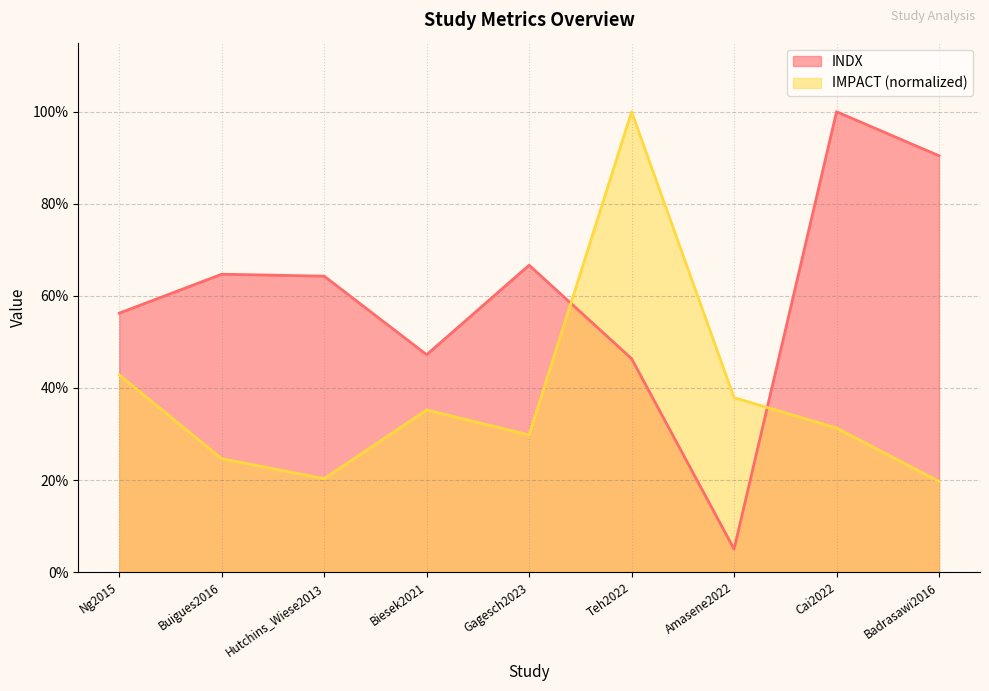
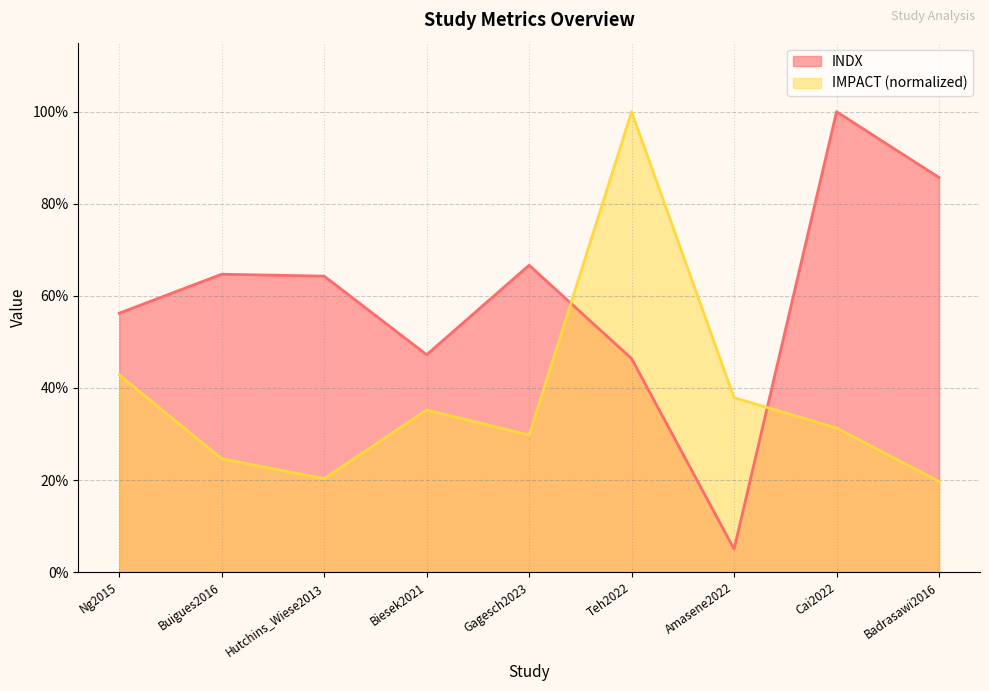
INDX, Badrasawi2016: 90% -> 86%
